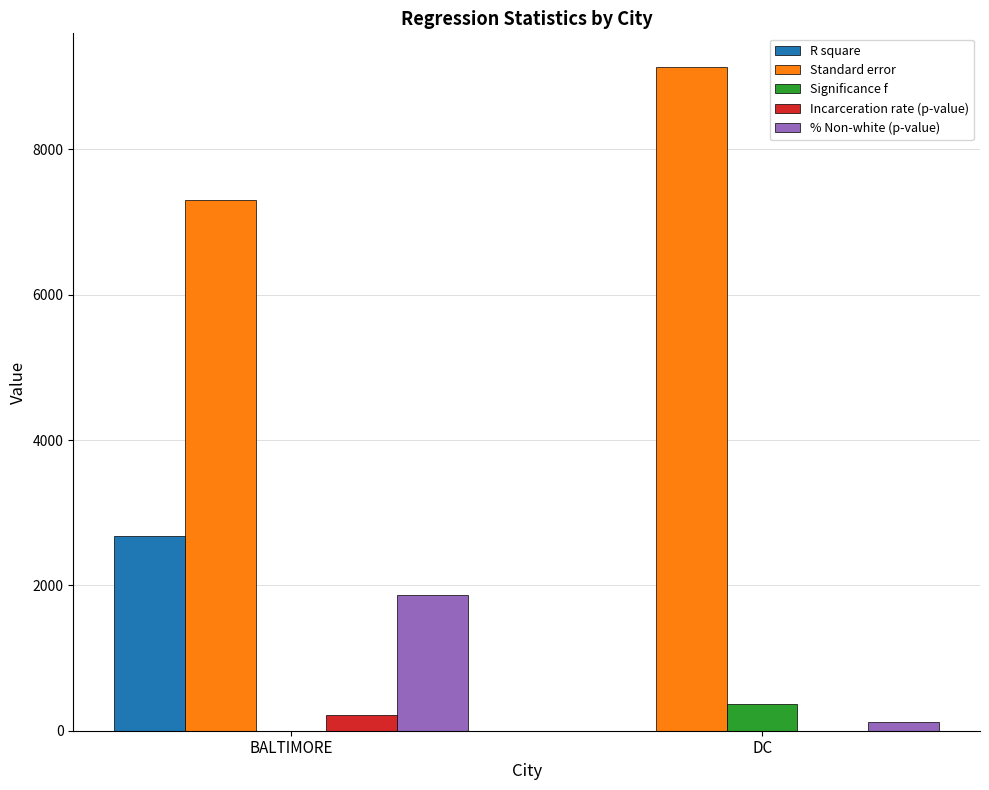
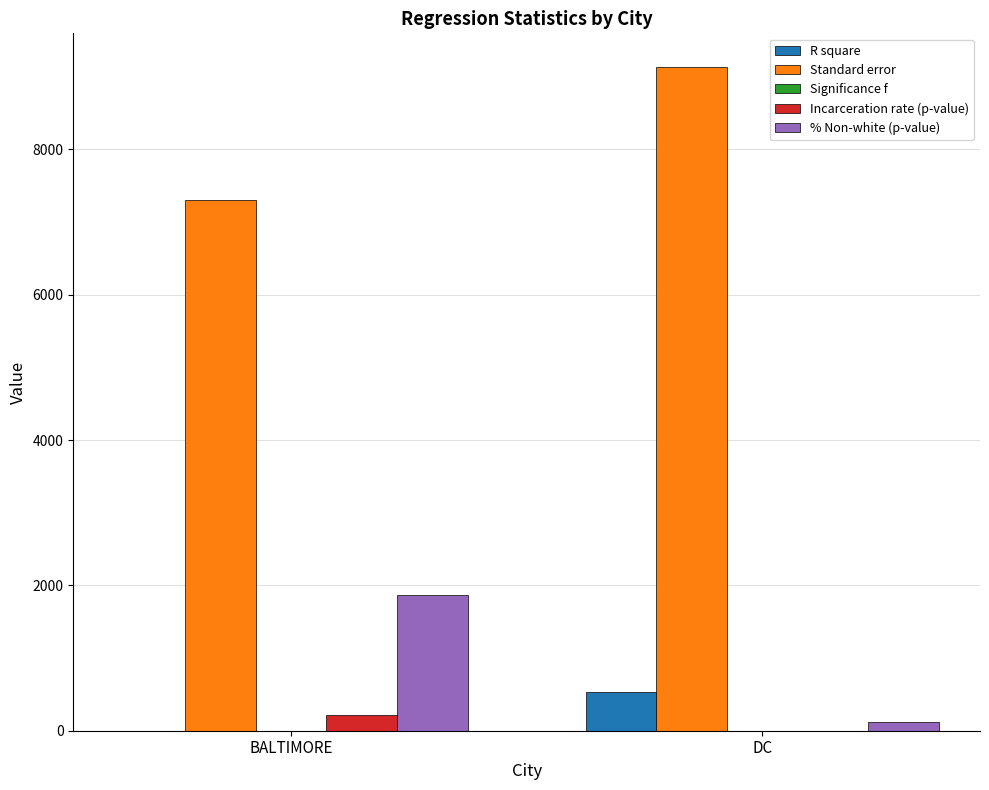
R square, BALTIMORE: 2700 -> 0
R square, DC: 0 -> 500
Significance f, DC: 400 -> 0
